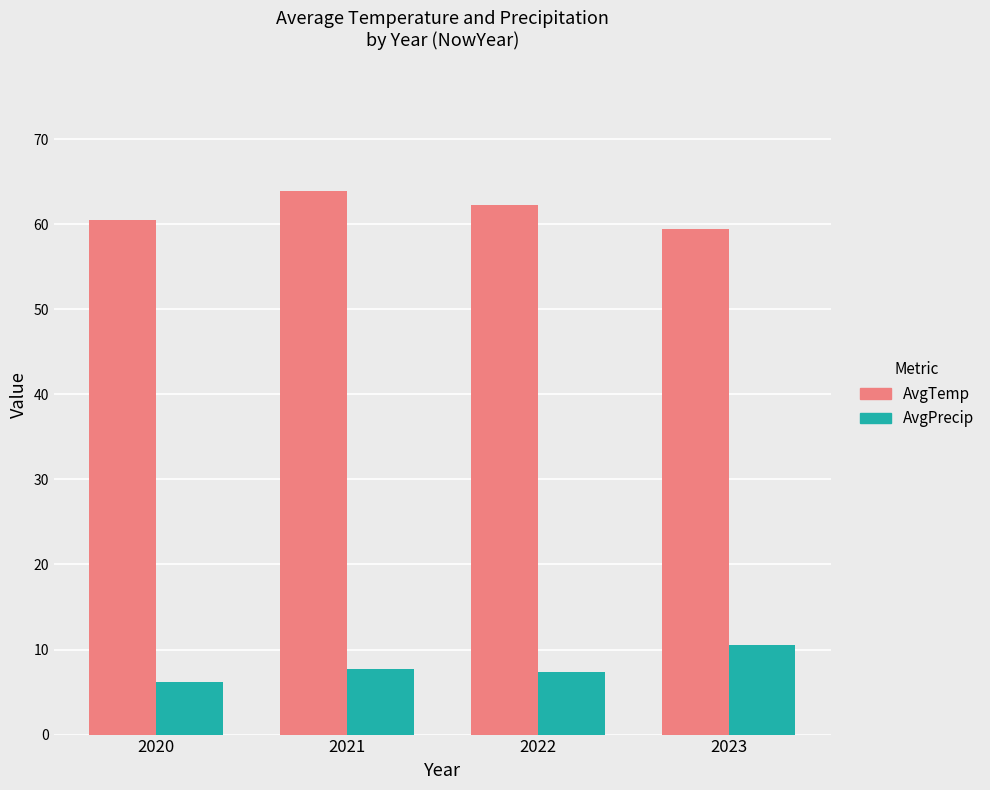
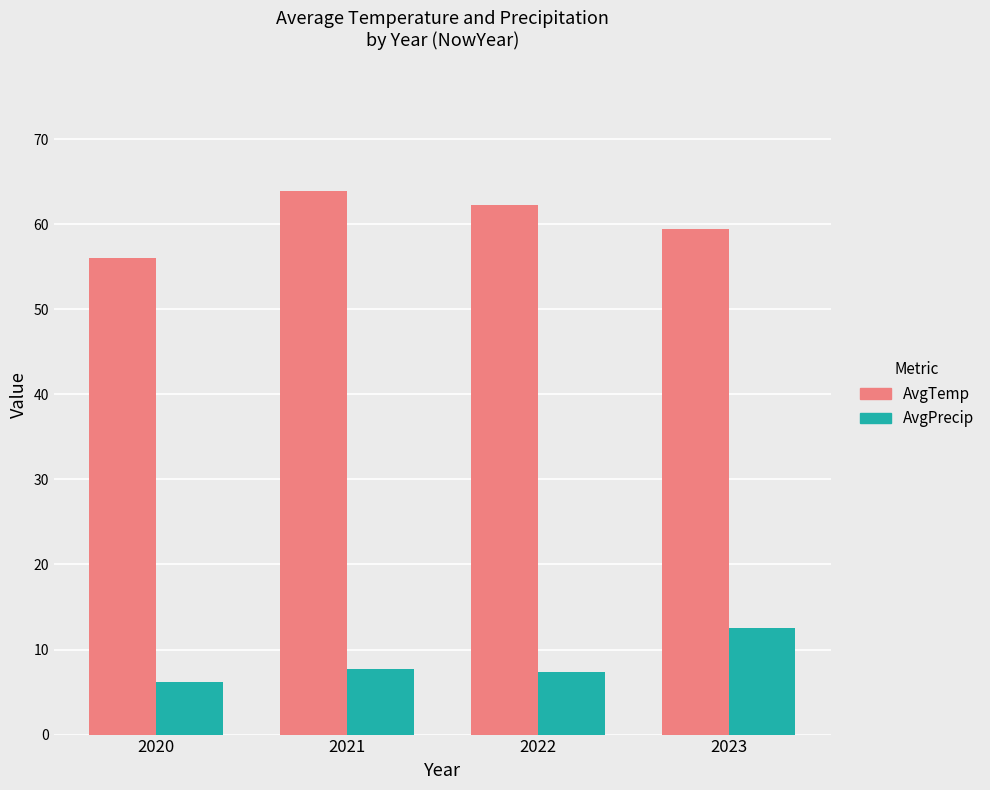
AvgTemp, 2020: 61 -> 56
AvgPrecip, 2023: 11 -> 13
